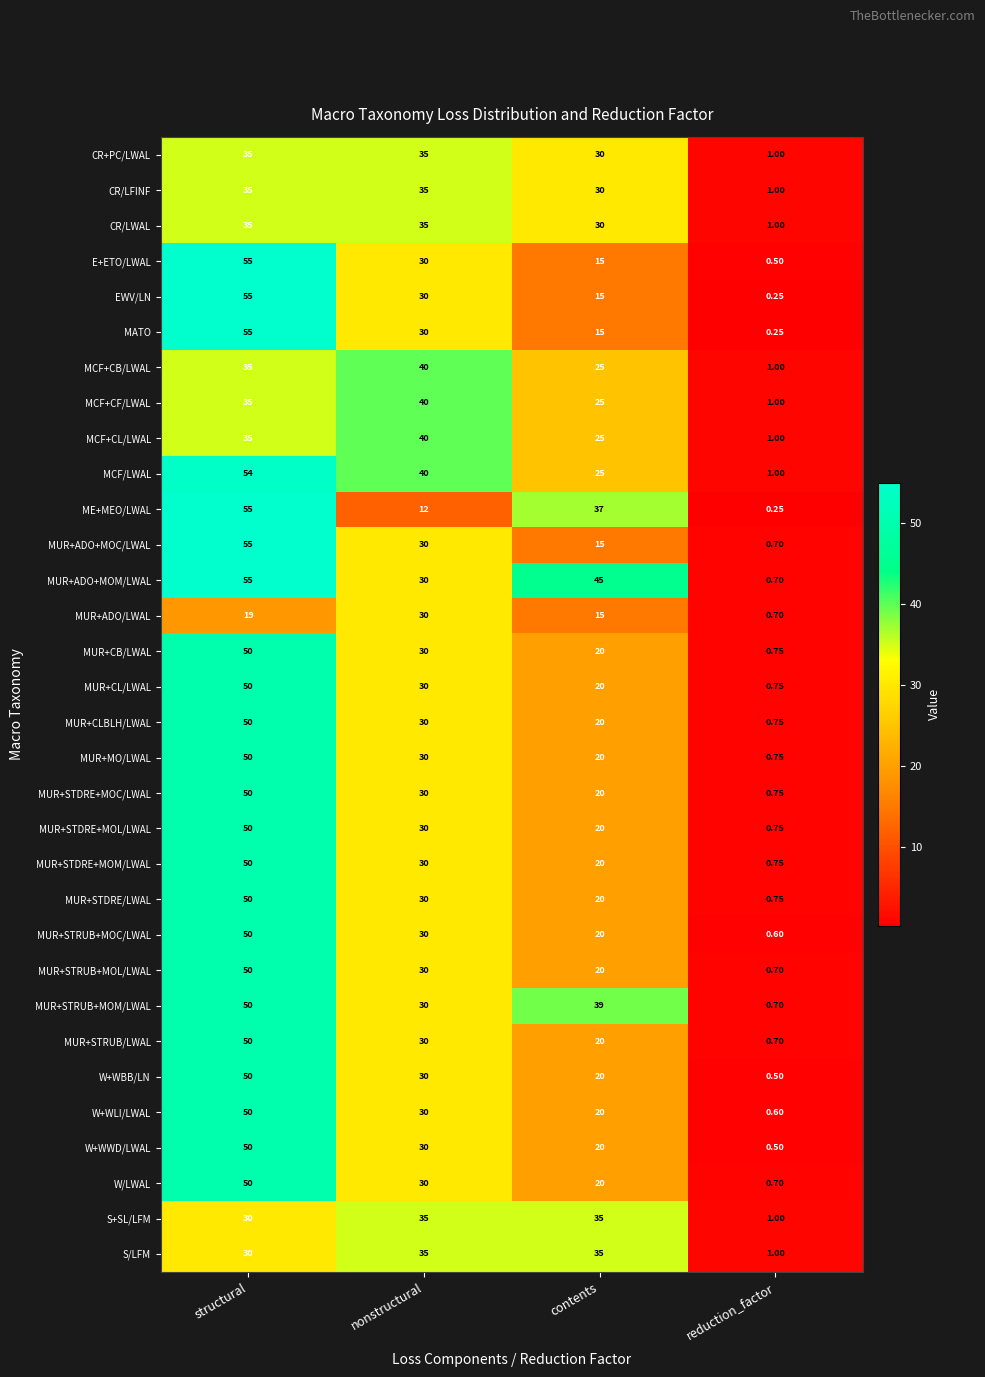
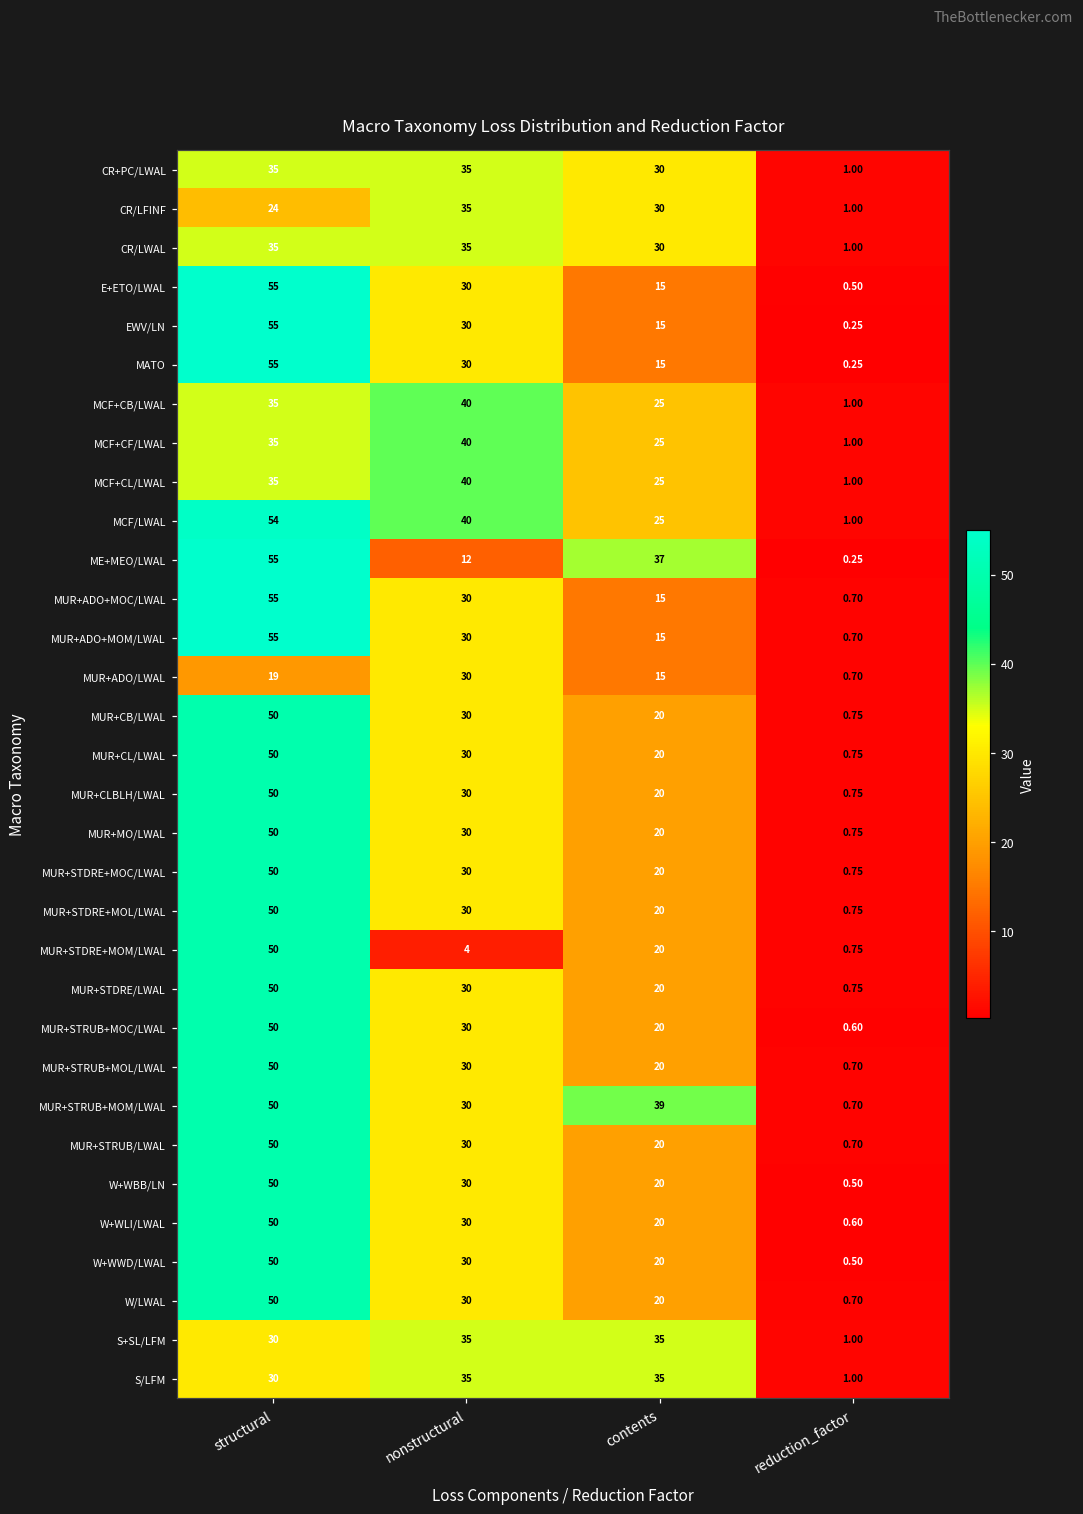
CR/LFINF, structural: 35 -> 24
MUR+ADO+MOM/LWAL, contents: 45 -> 15
MUR+STDRE+MOM/LWAL, nonstructural: 30 -> 4
